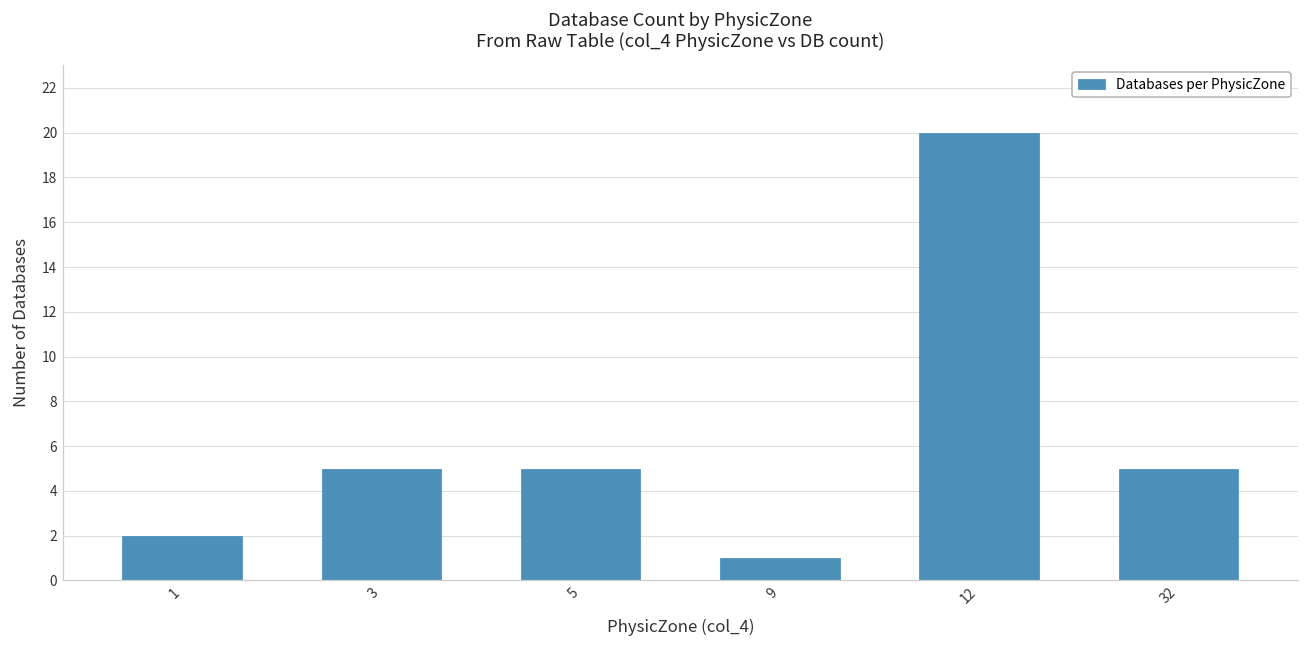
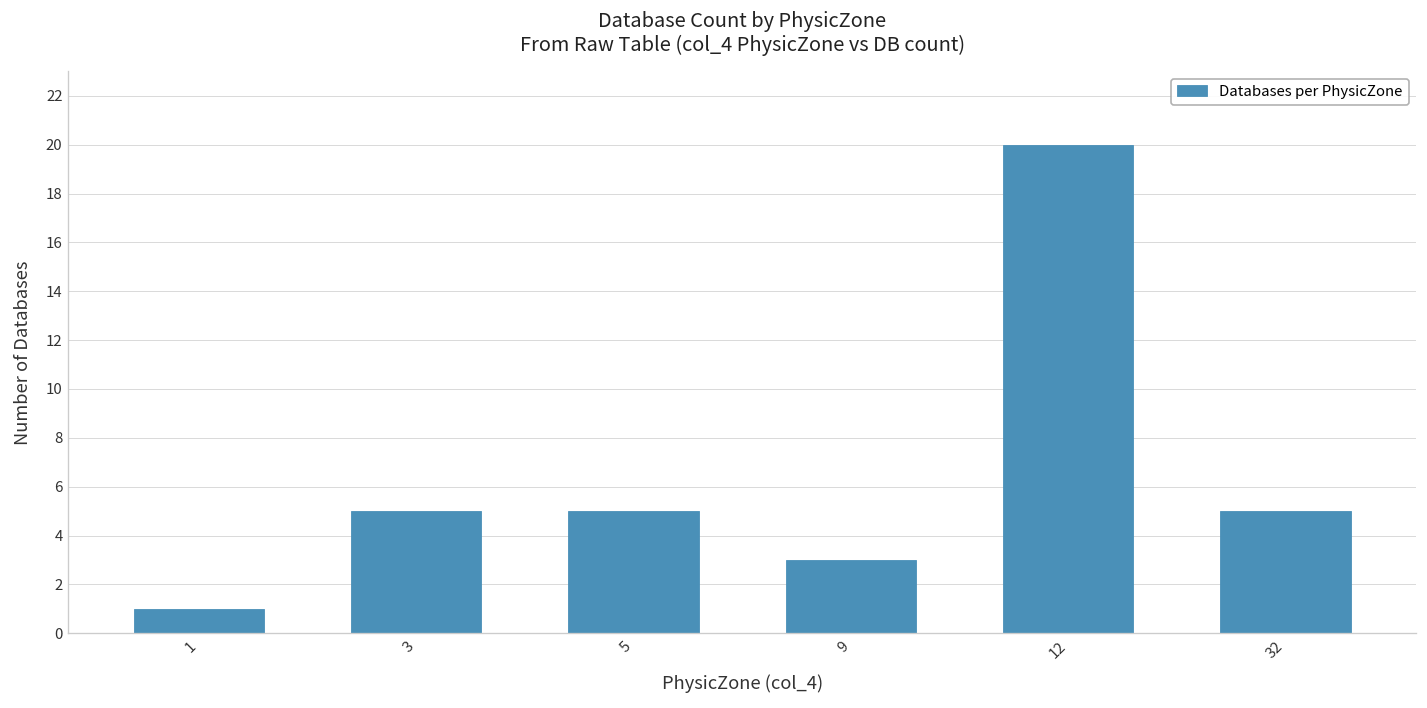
1: 2 -> 1
9: 1 -> 3
